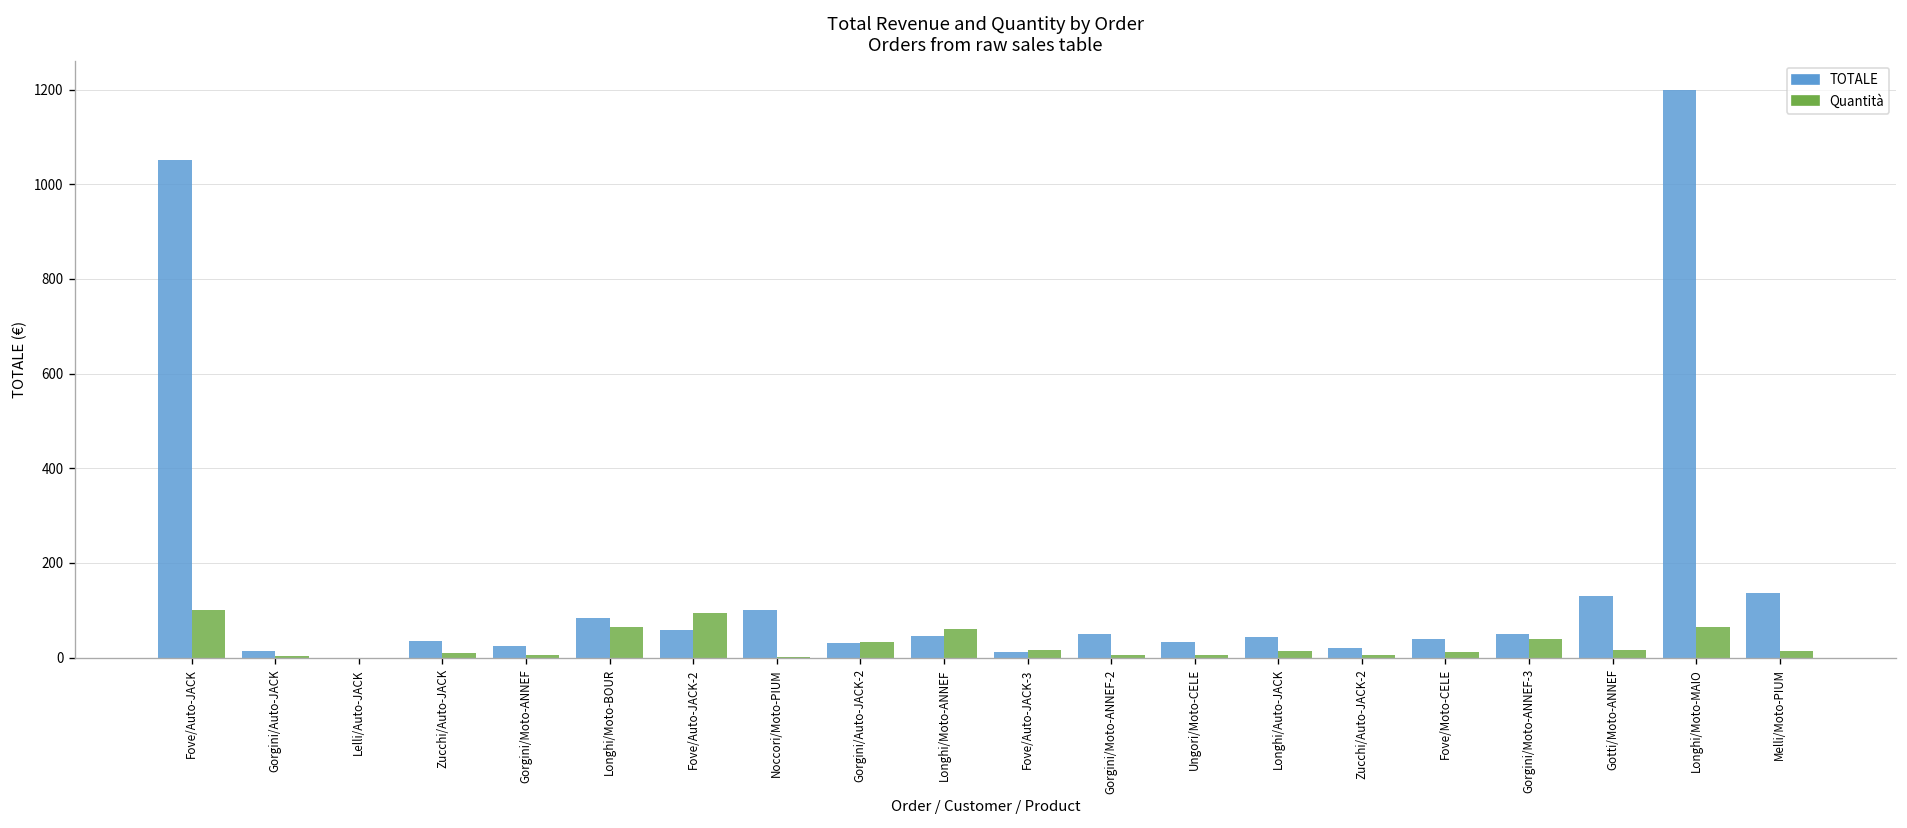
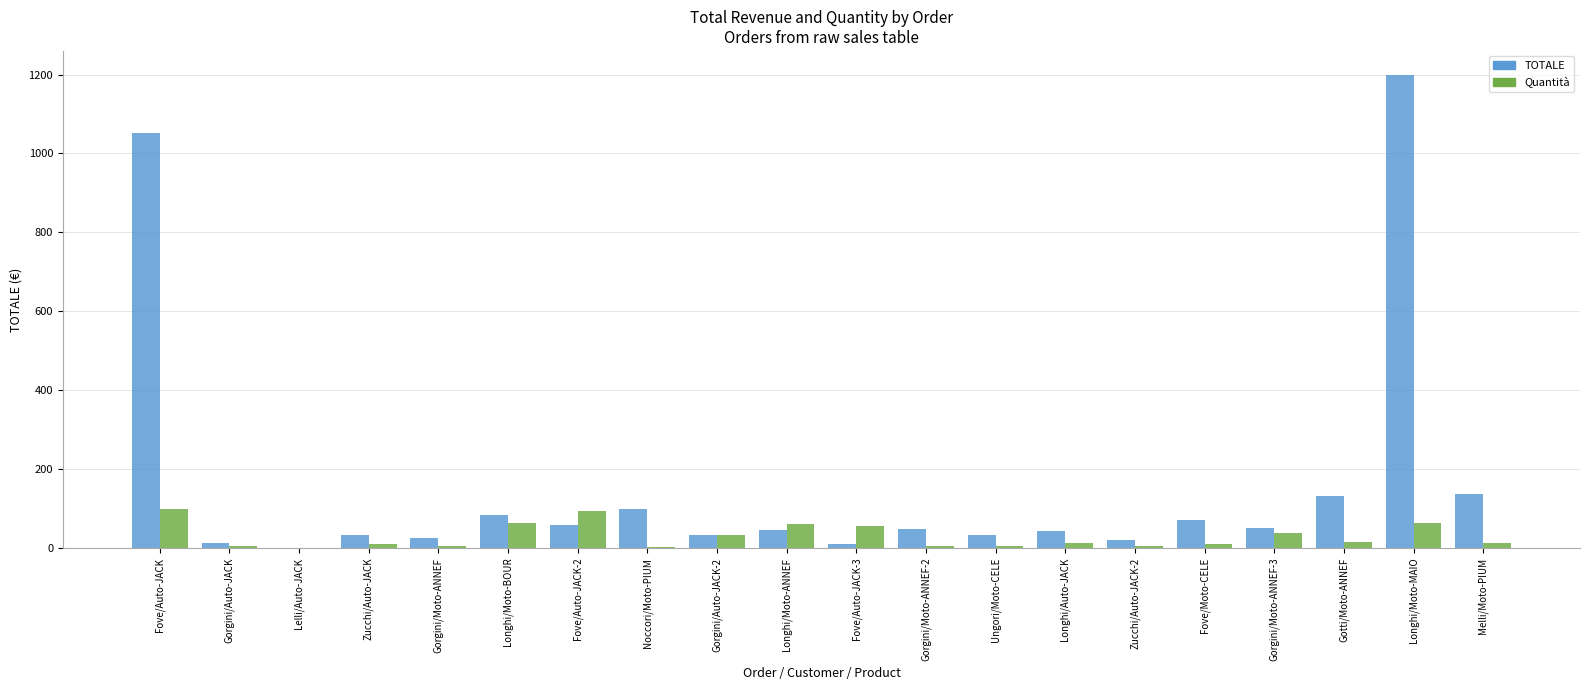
Quantità, Fove/Auto-JACK-3: 20 -> 60
TOTALE, Fove/Moto-CELE: 40 -> 70
